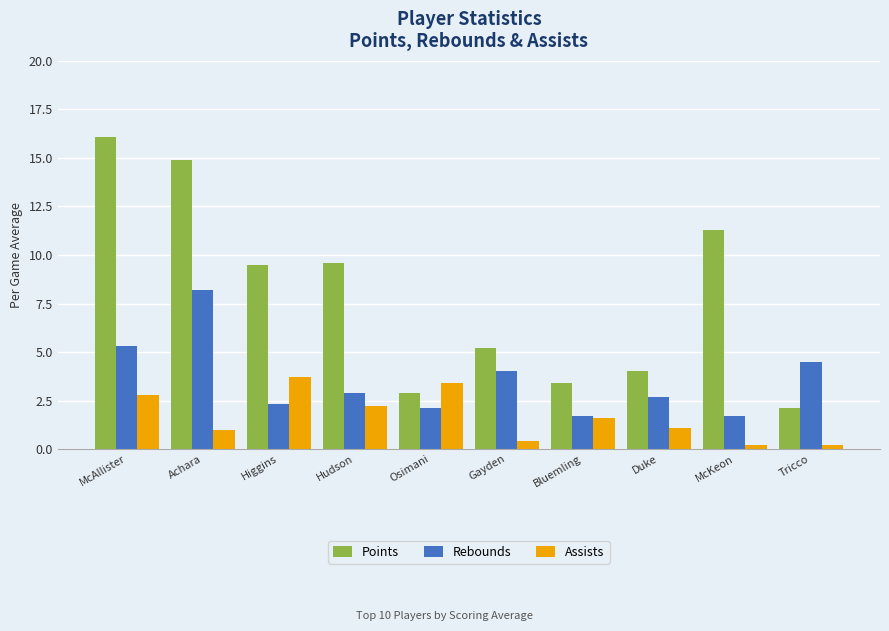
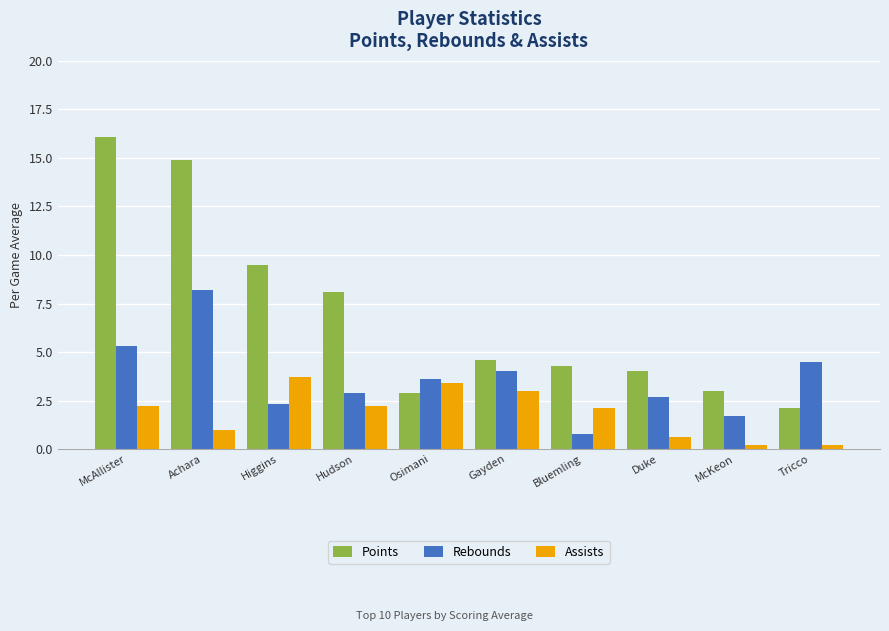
Assists, McAllister: 2.8 -> 2.2
Points, Hudson: 9.6 -> 8.1
Rebounds, Osimani: 2.1 -> 3.6
Points, Gayden: 5.2 -> 4.6
Assists, Gayden: 0.4 -> 3.0
Points, Bluemling: 3.4 -> 4.3
Rebounds, Bluemling: 1.7 -> 0.8
Assists, Bluemling: 1.6 -> 2.1
Assists, Duke: 1.1 -> 0.6
Points, McKeon: 11.3 -> 3.0
